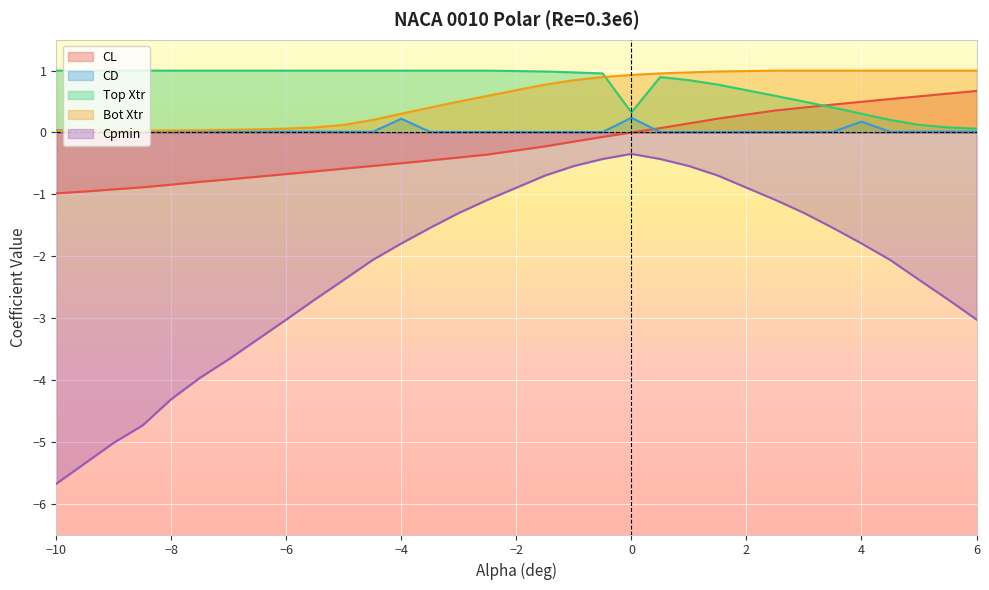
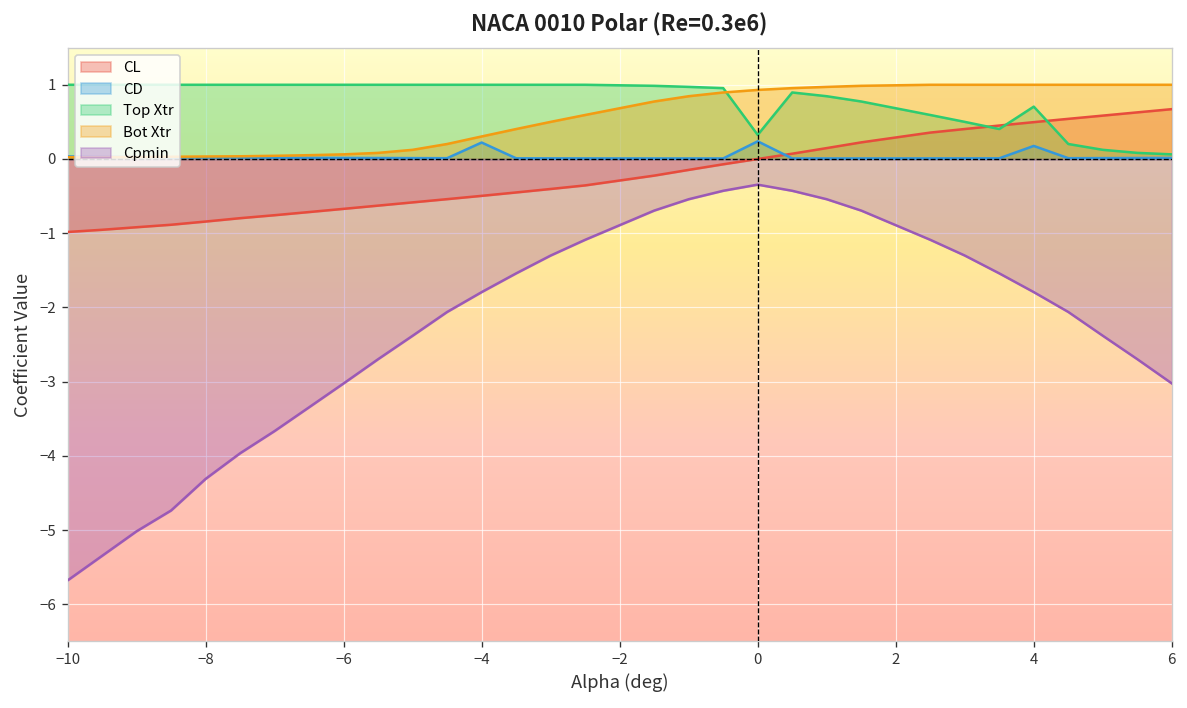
Top Xtr, 4: 0.3 -> 0.7
